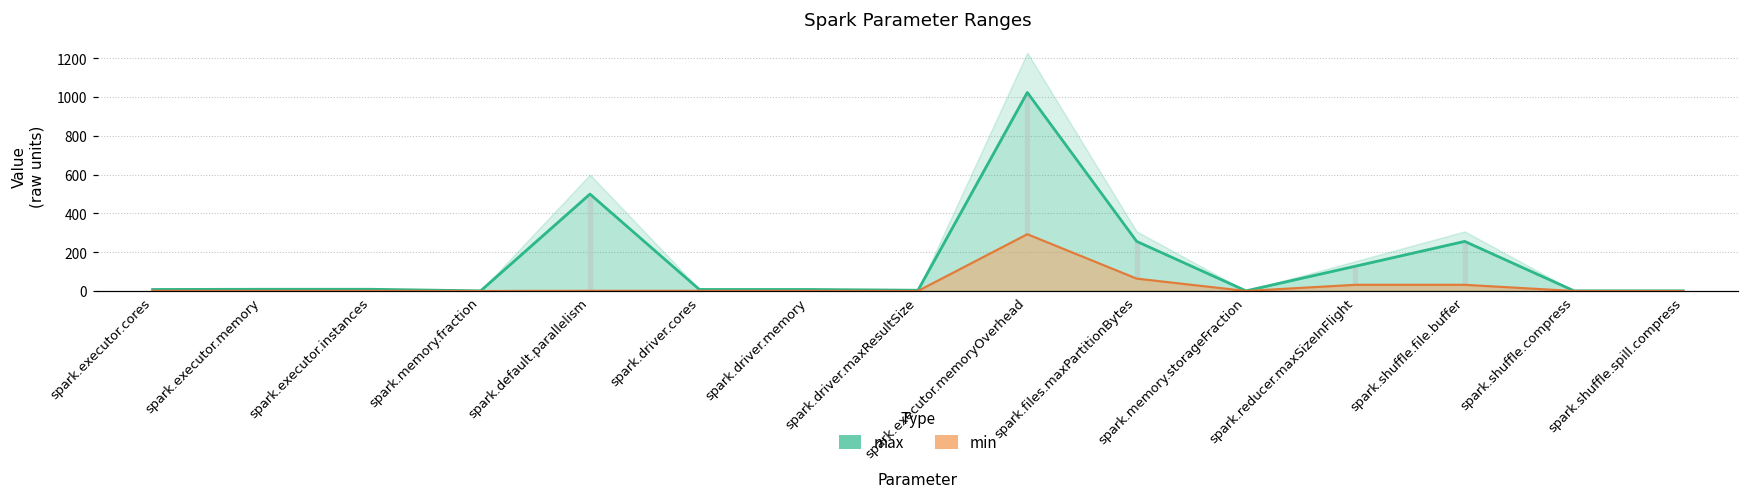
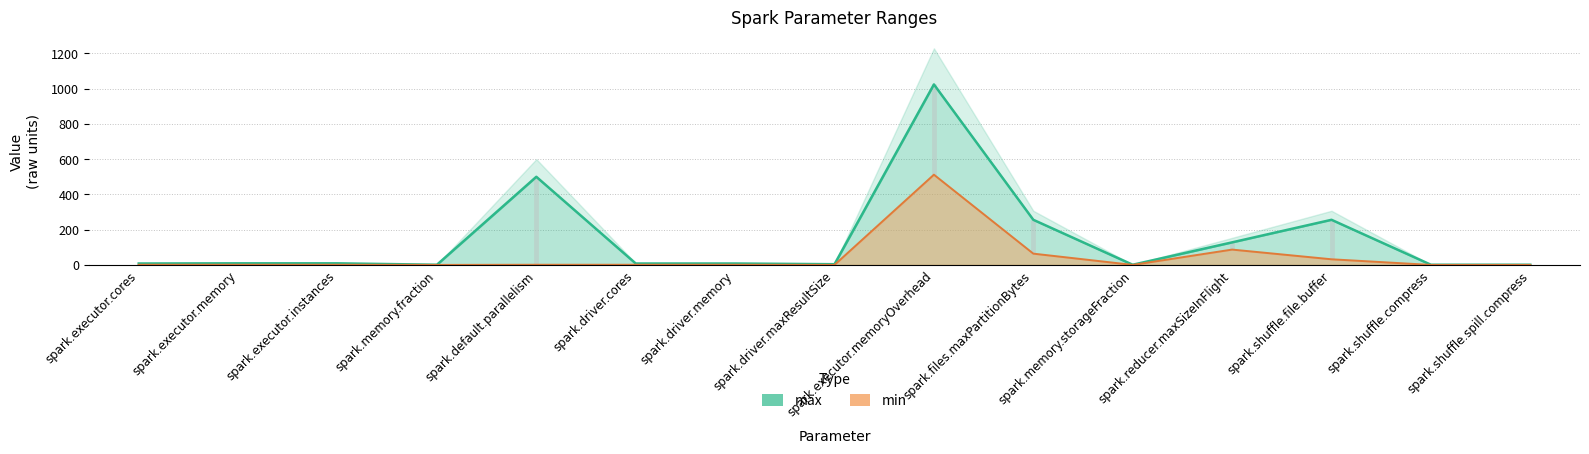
min, spark.executor.memoryOverhead: 290 -> 510
min, spark.reducer.maxSizeInFlight: 30 -> 90
